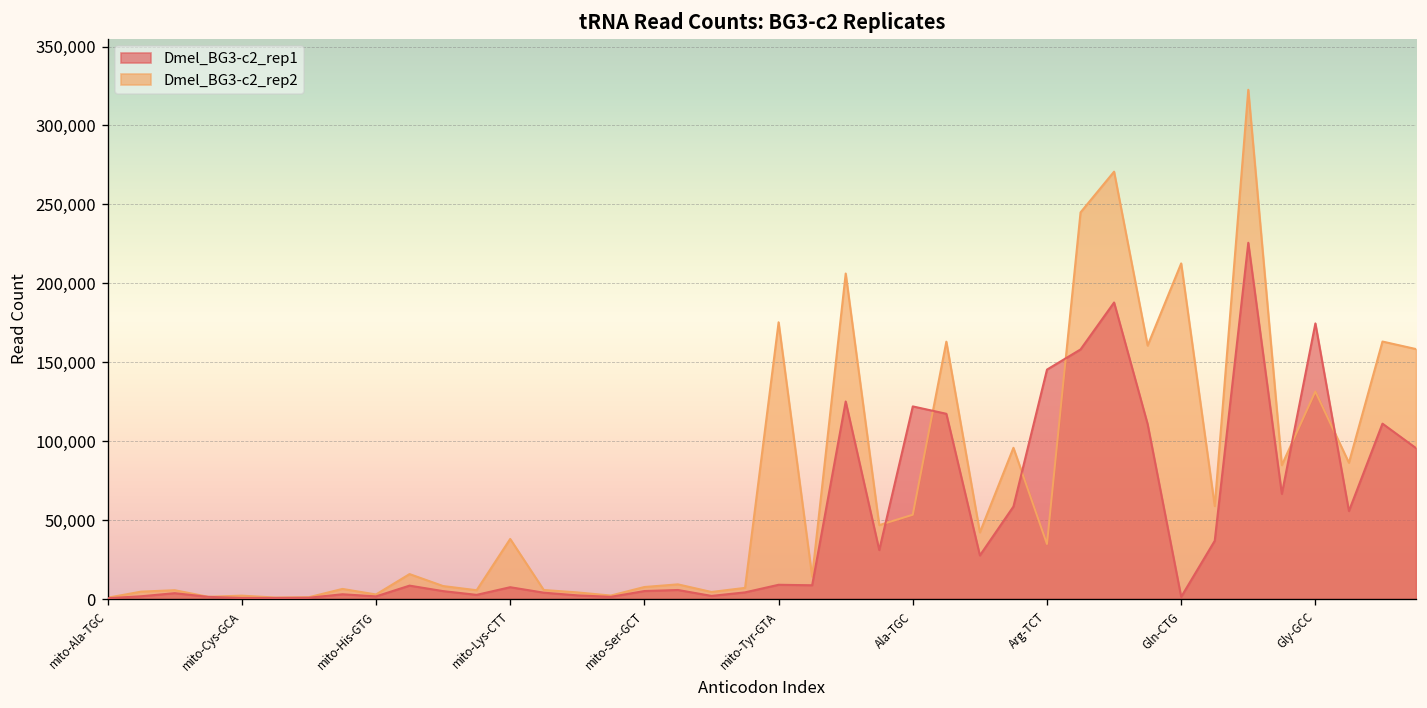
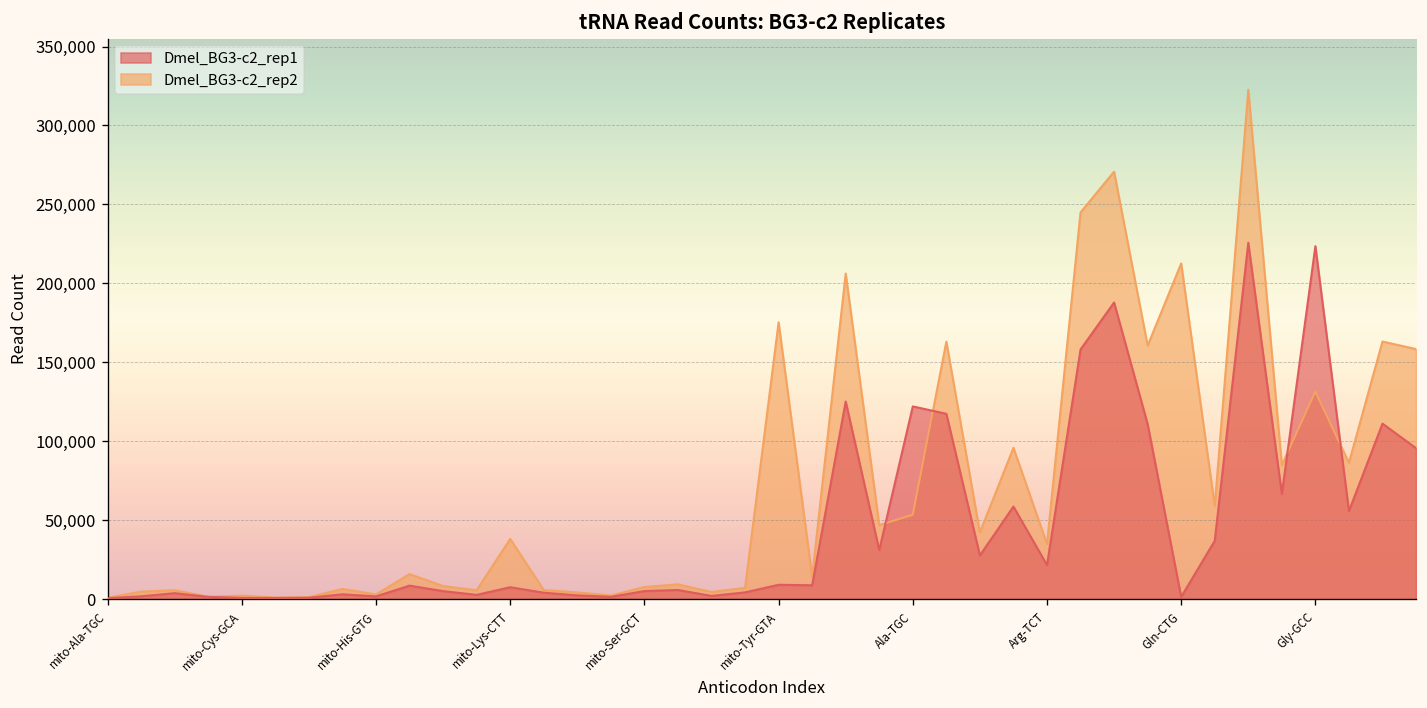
Dmel_BG3-c2_rep1, Arg-TCT: 145,000 -> 22,000
Dmel_BG3-c2_rep1, Gly-GCC: 175,000 -> 224,000
